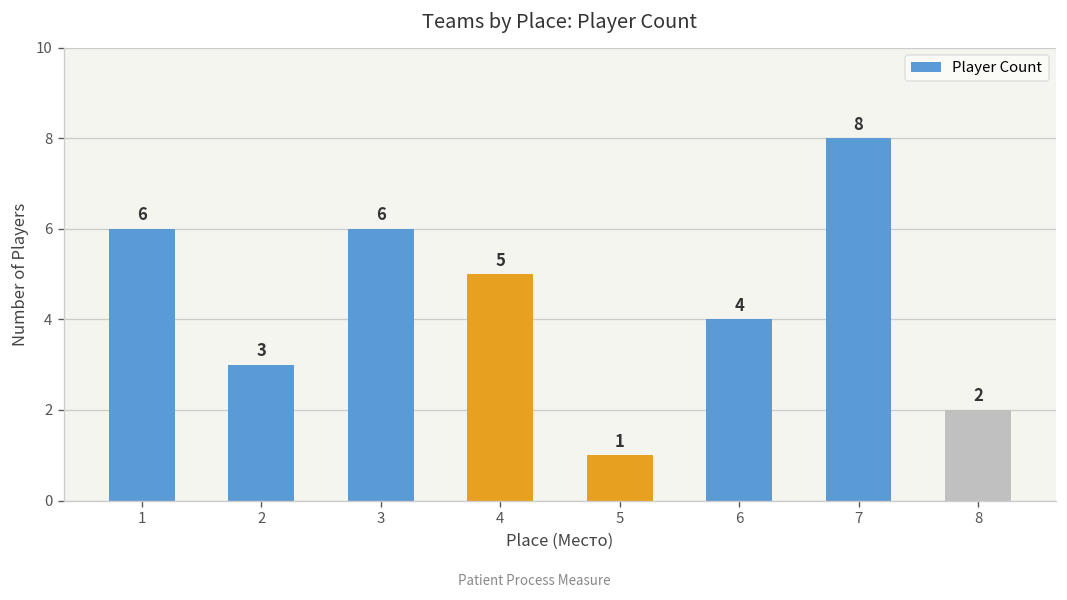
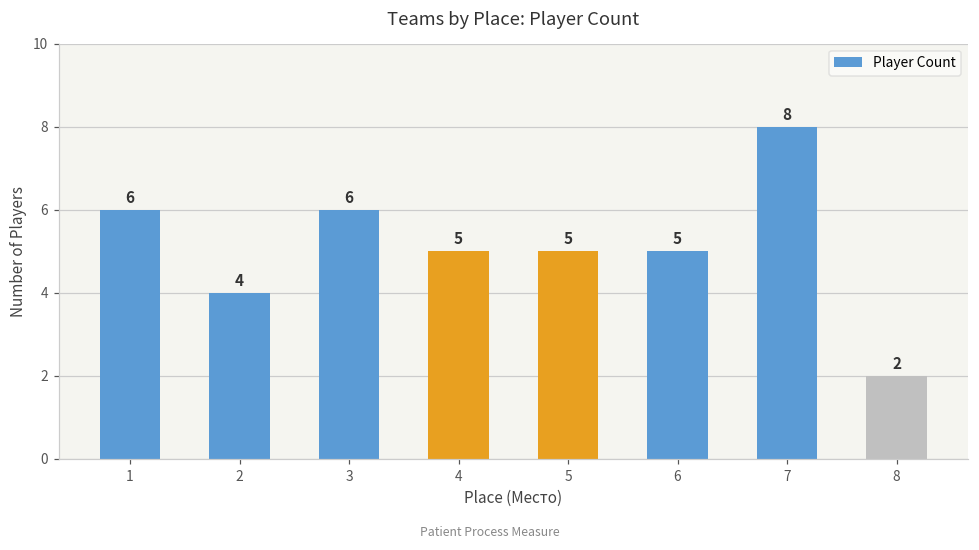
2: 3 -> 4
5: 1 -> 5
6: 4 -> 5
